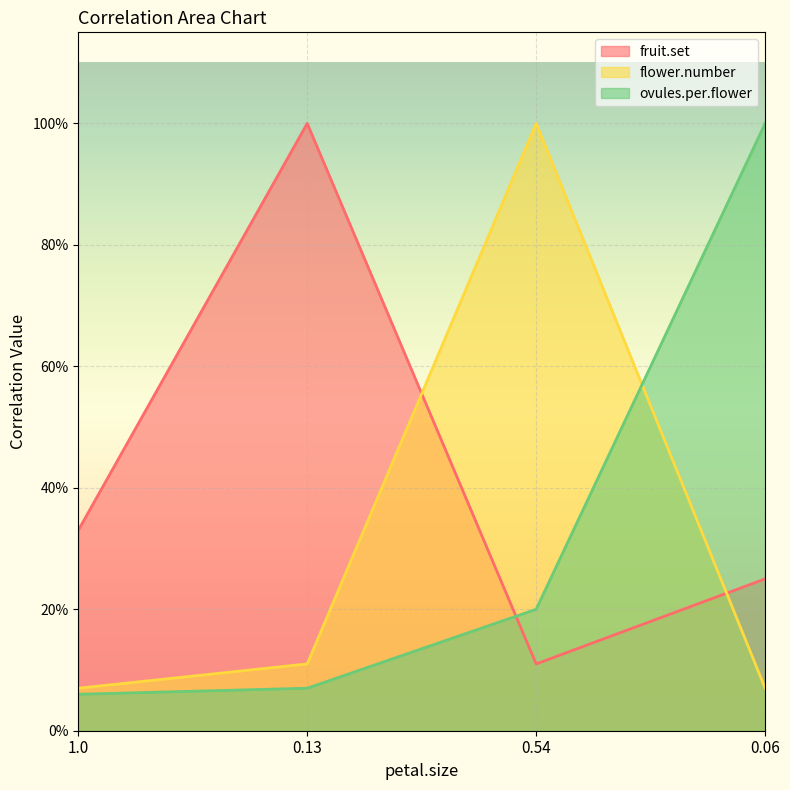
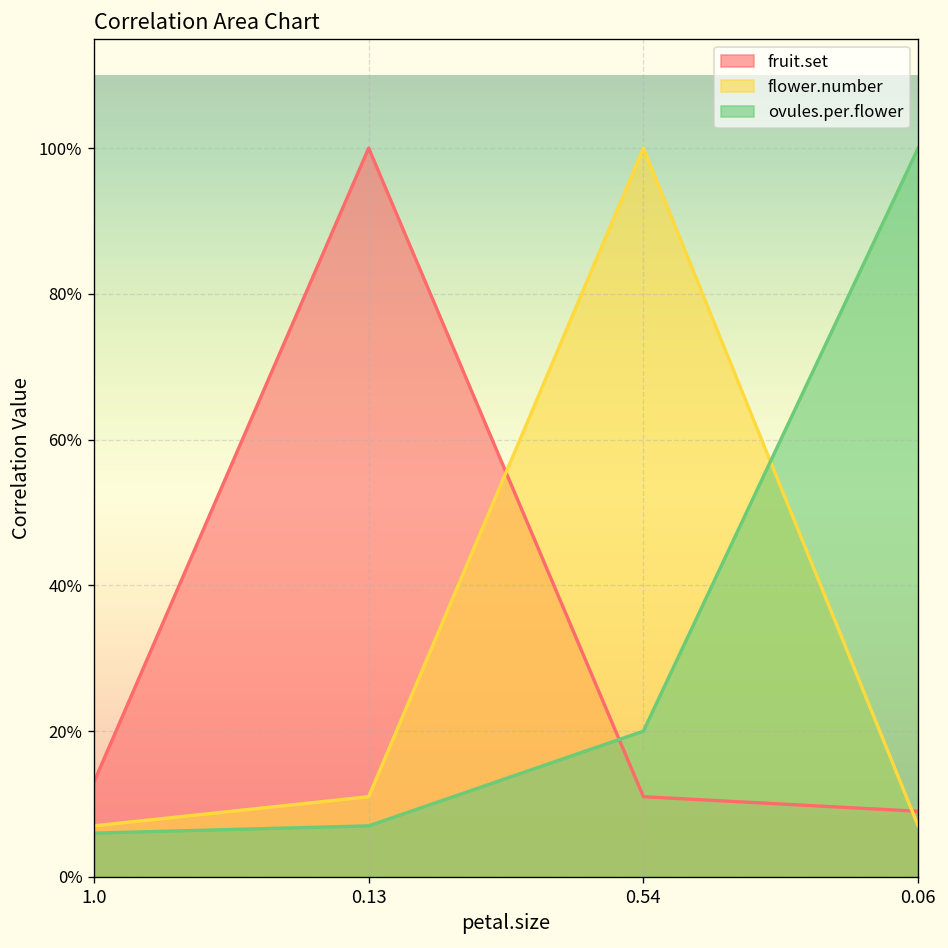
fruit.set, 1.0: 33% -> 13%
fruit.set, 0.06: 25% -> 9%
